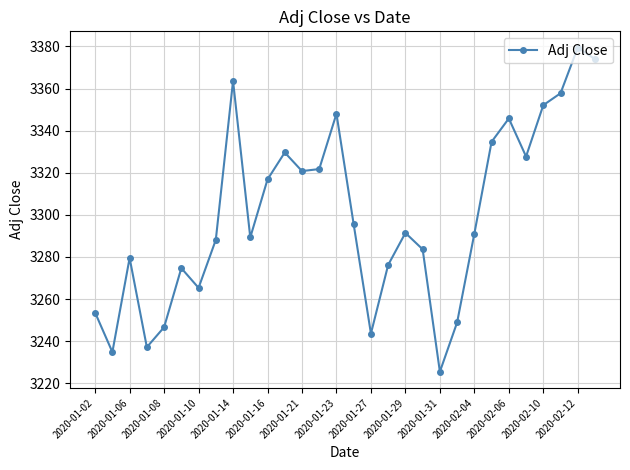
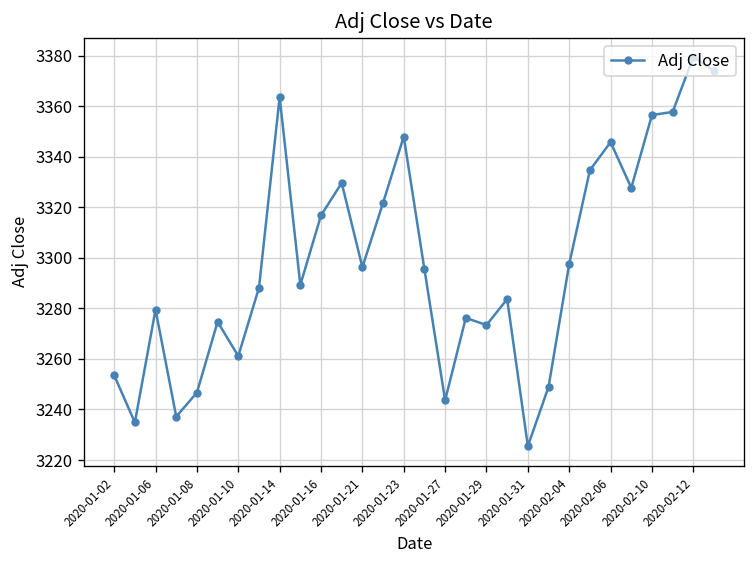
2020-01-10: 3265 -> 3261
2020-01-21: 3321 -> 3296
2020-01-29: 3291 -> 3273
2020-02-04: 3291 -> 3298
2020-02-10: 3352 -> 3356
